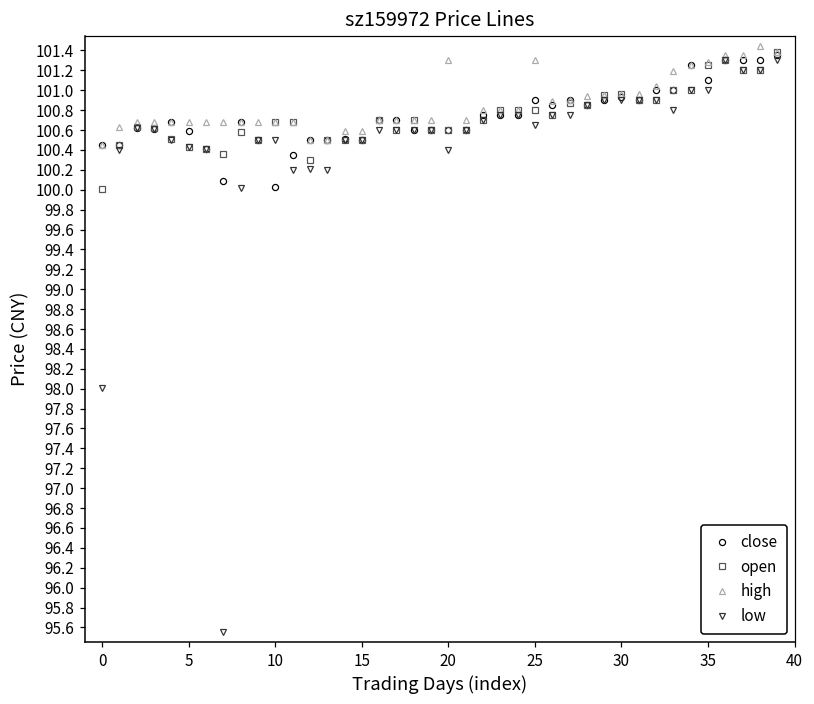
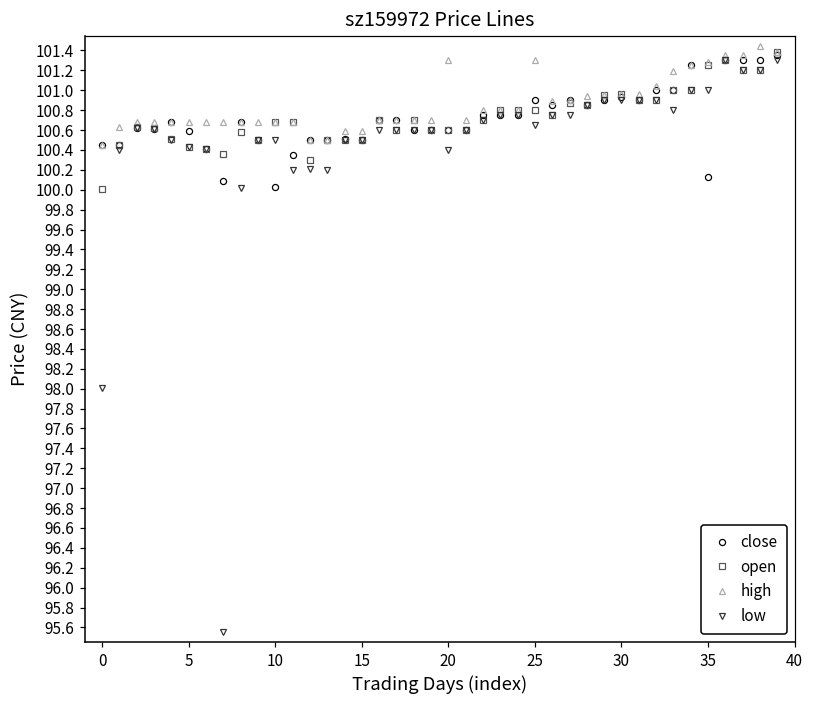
close, 35: 101.1 -> 100.1
